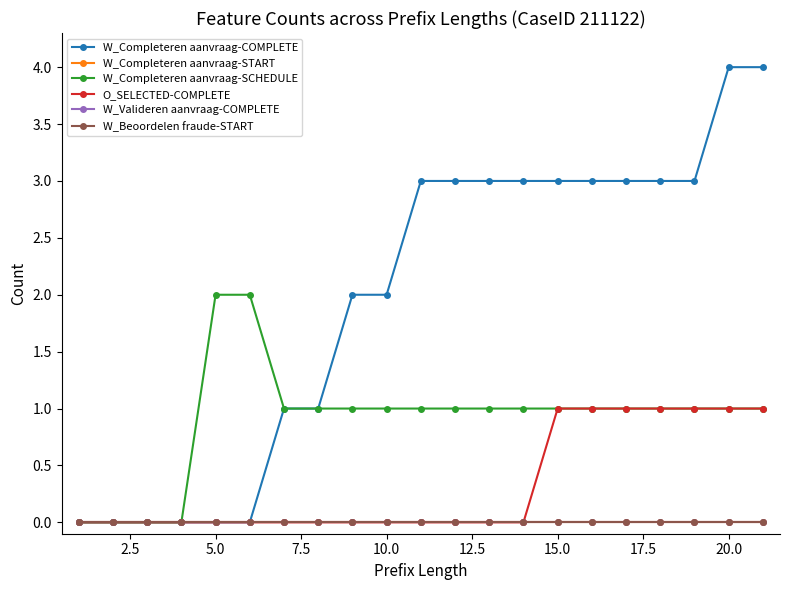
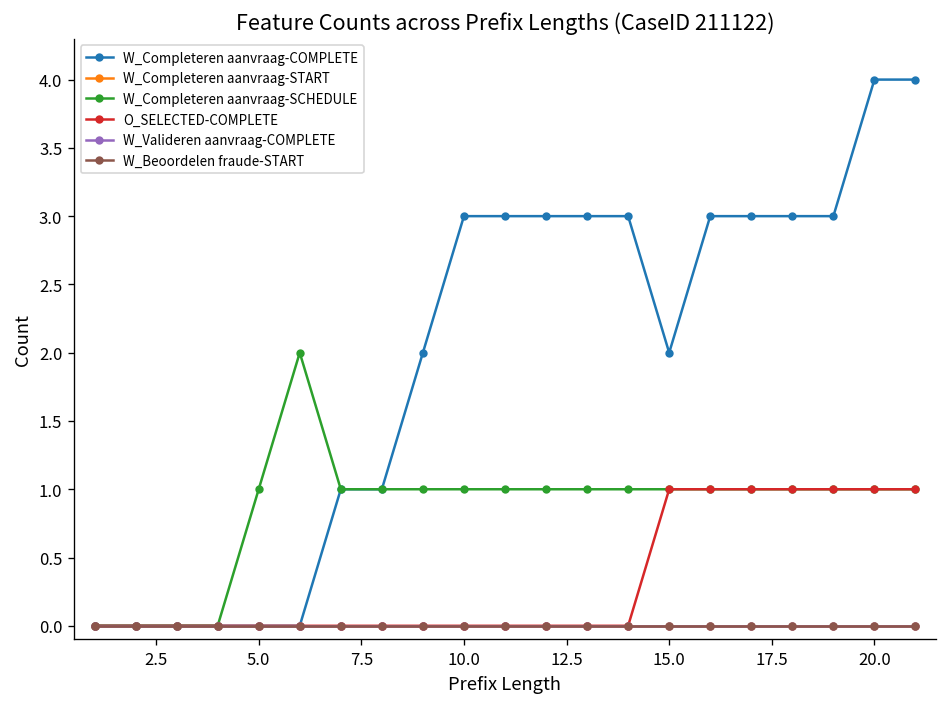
W_Completeren aanvraag-SCHEDULE, 5.0: 2 -> 1
W_Completeren aanvraag-COMPLETE, 10.0: 2 -> 3
W_Completeren aanvraag-COMPLETE, 15.0: 3 -> 2
